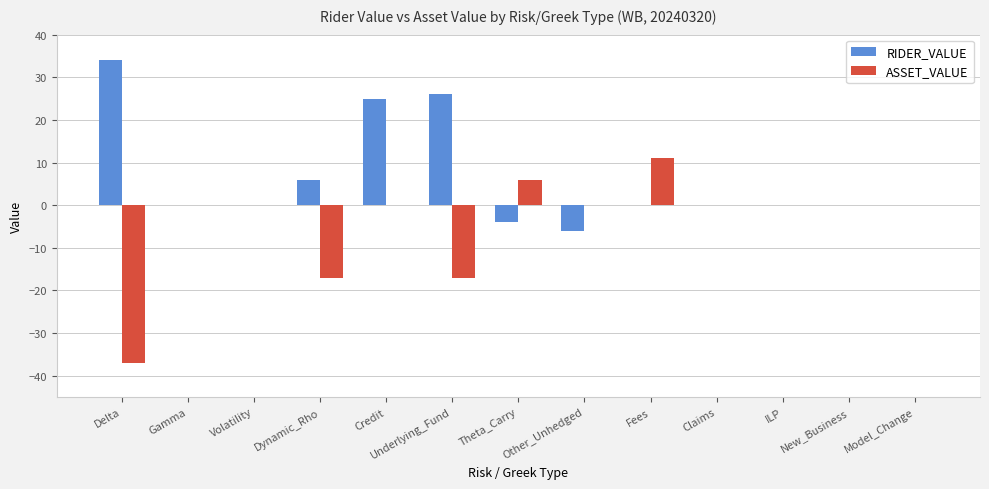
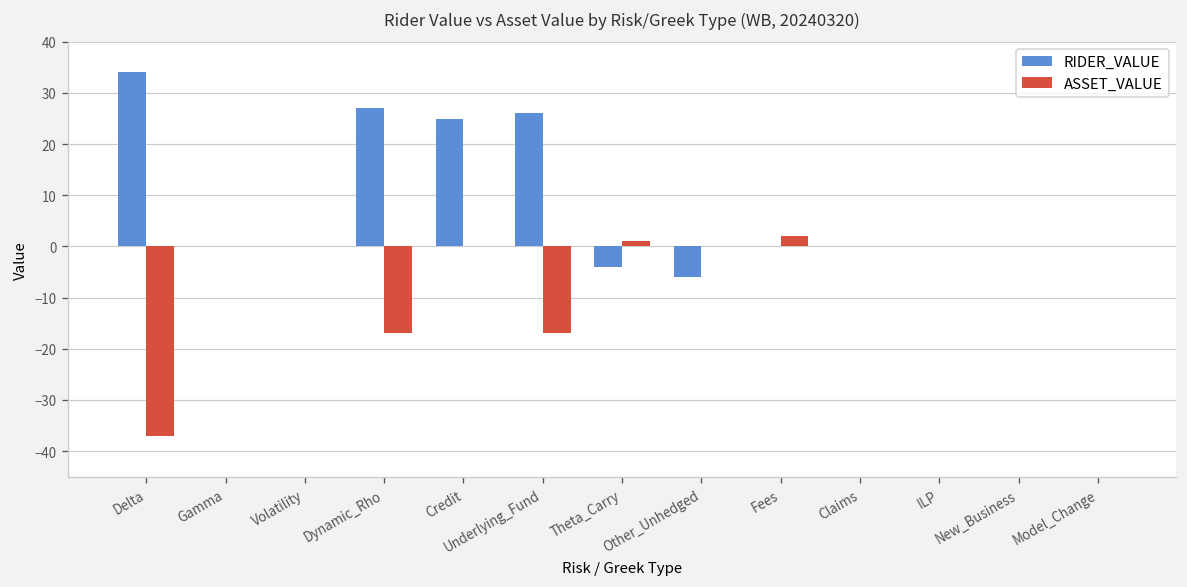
RIDER_VALUE, Dynamic_Rho: 6 -> 27
ASSET_VALUE, Theta_Carry: 6 -> 1
ASSET_VALUE, Fees: 11 -> 2
